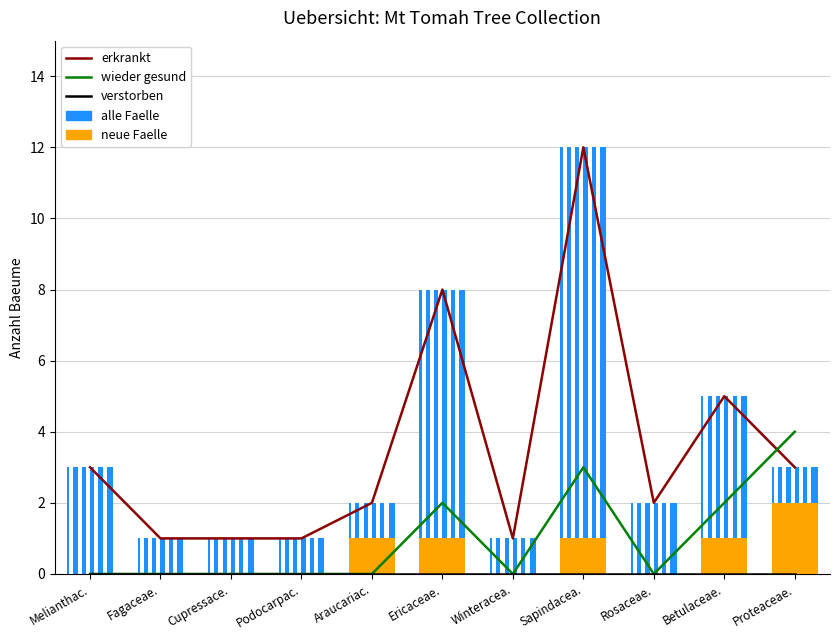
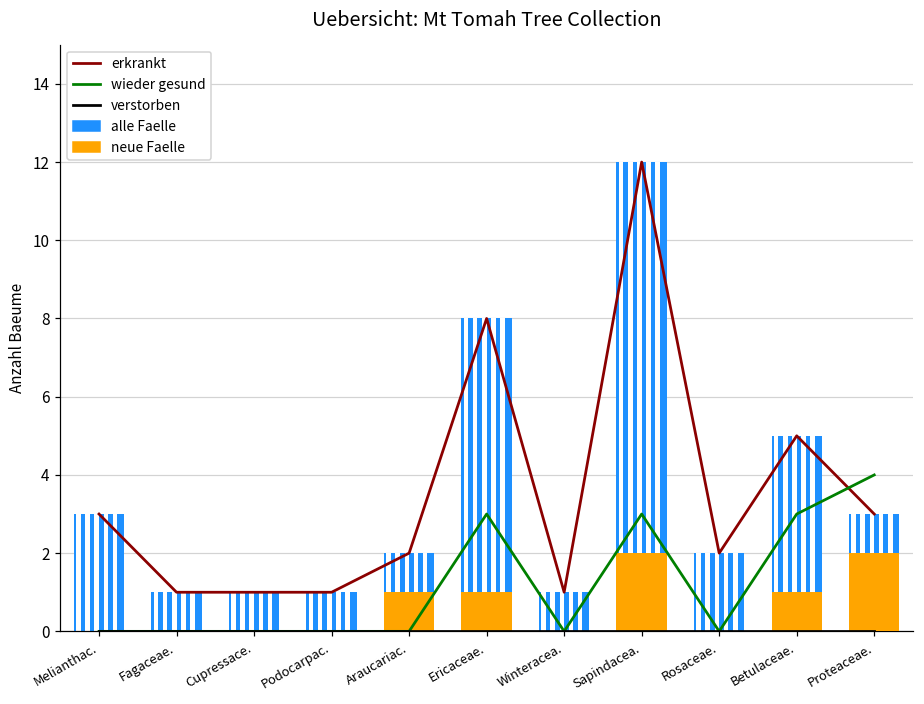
wieder gesund, Ericaceae.: 2 -> 3
neue Faelle, Sapindacea.: 1 -> 2
wieder gesund, Betulaceae.: 2 -> 3
